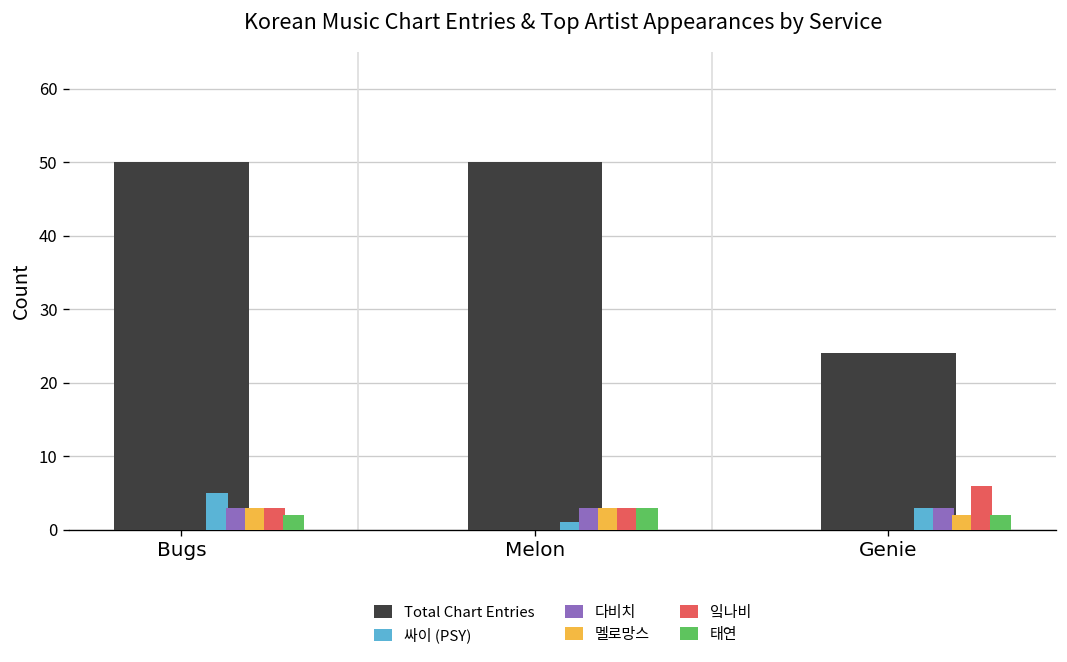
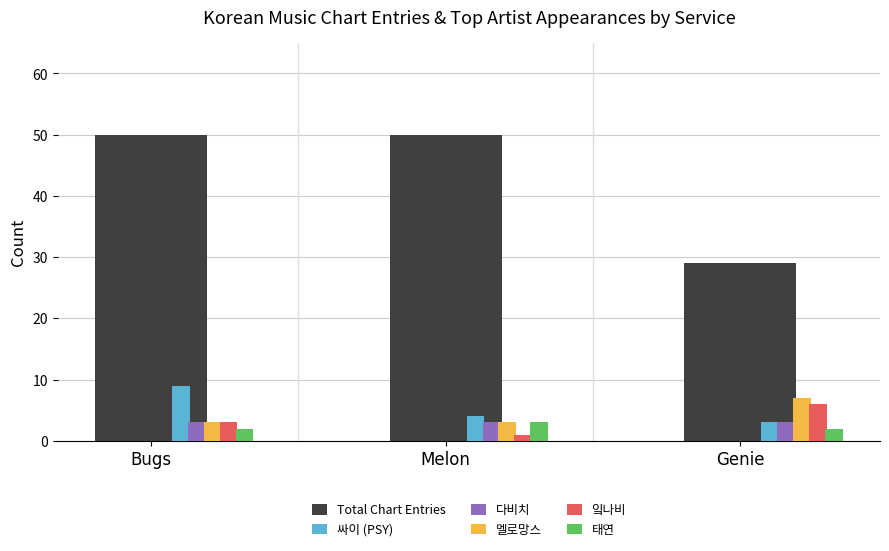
싸이 (PSY), Bugs: 5 -> 9
싸이 (PSY), Melon: 1 -> 4
잌나비, Melon: 3 -> 1
Total Chart Entries, Genie: 24 -> 29
멜로망스, Genie: 2 -> 7
